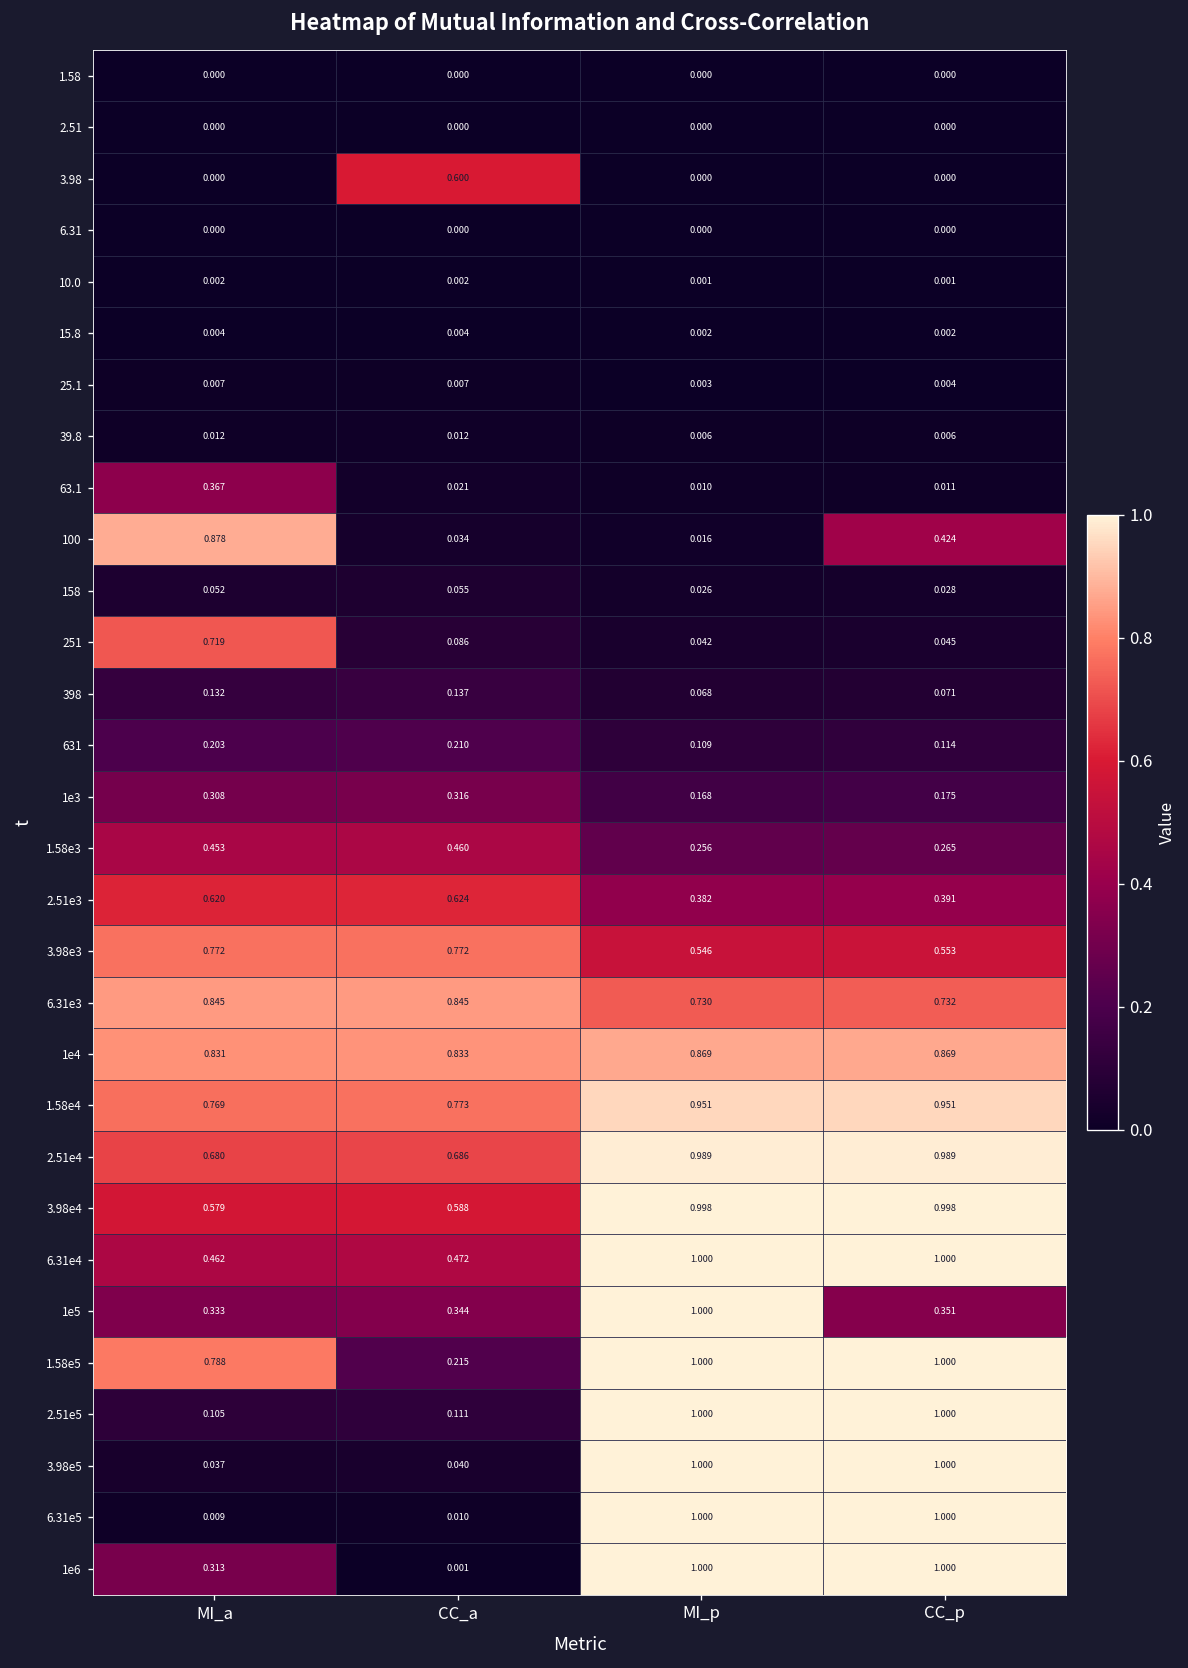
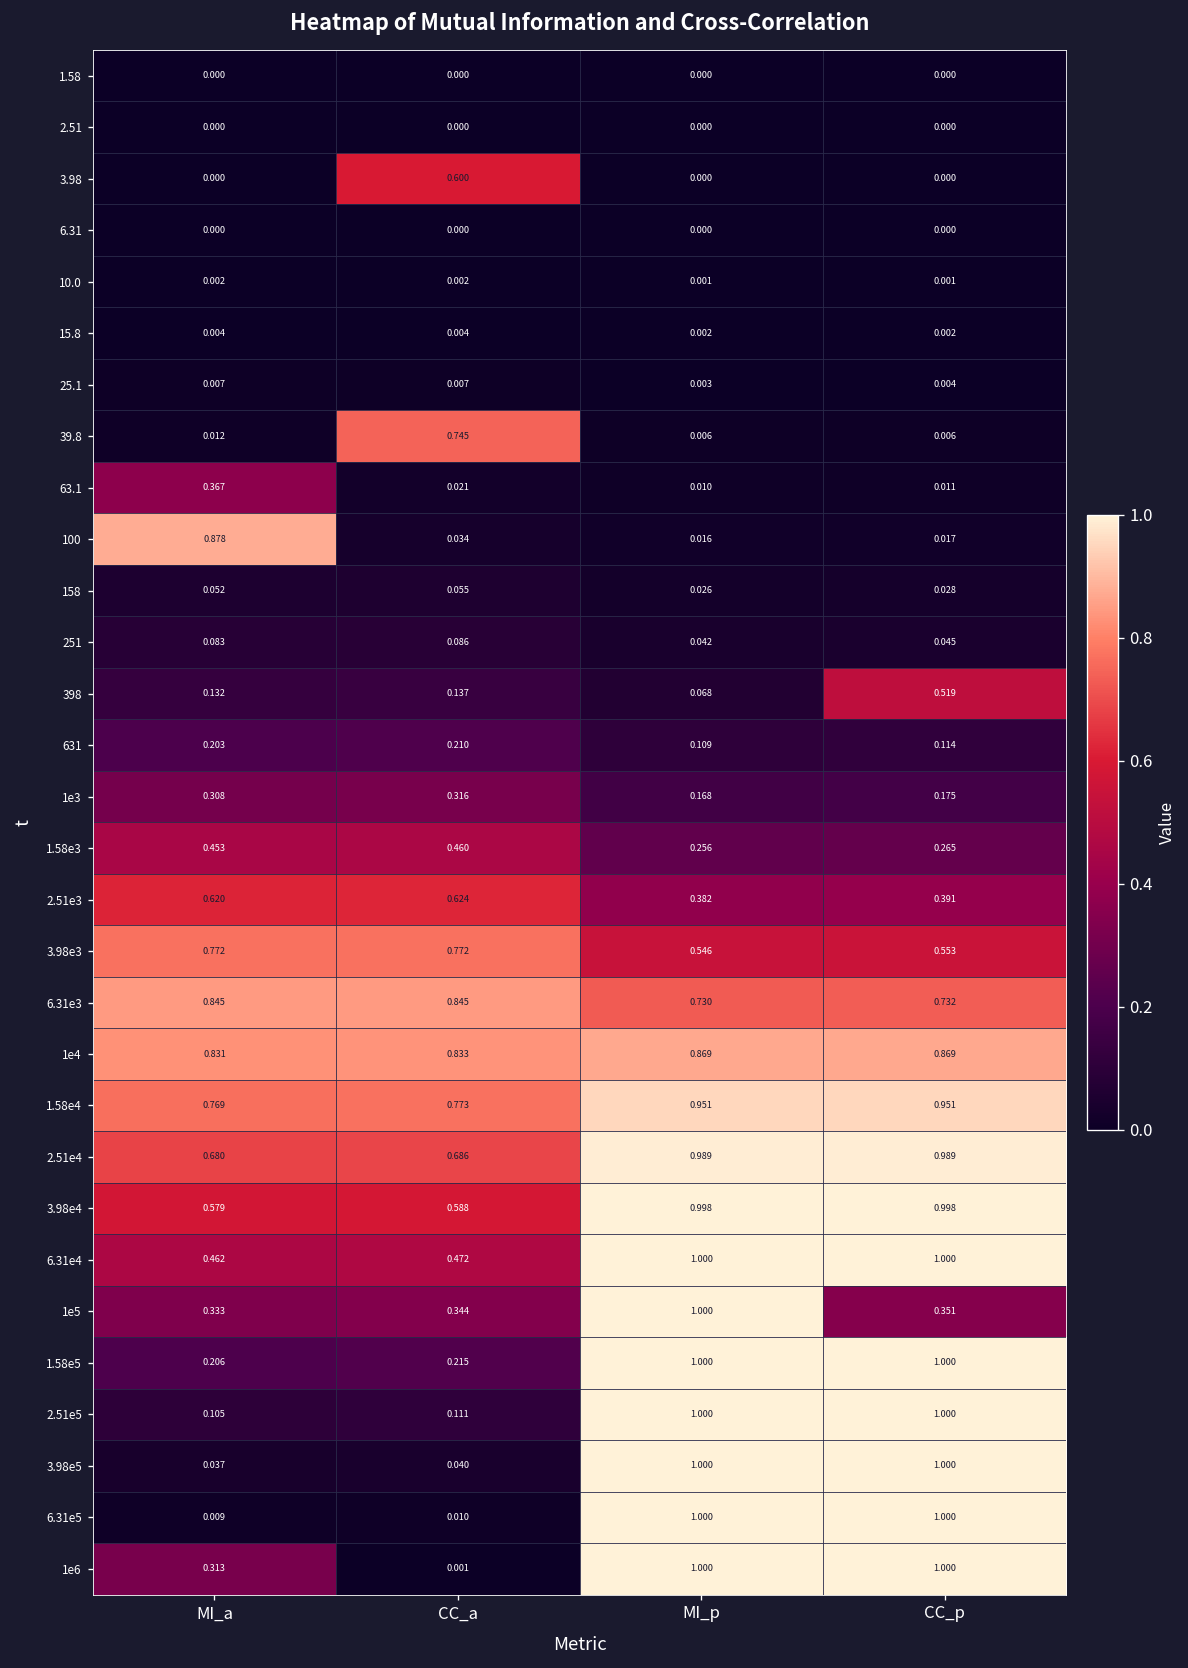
39.8, CC_a: 0.012 -> 0.745
100, CC_p: 0.424 -> 0.017
251, MI_a: 0.719 -> 0.083
398, CC_p: 0.071 -> 0.519
1.58e5, MI_a: 0.788 -> 0.206
